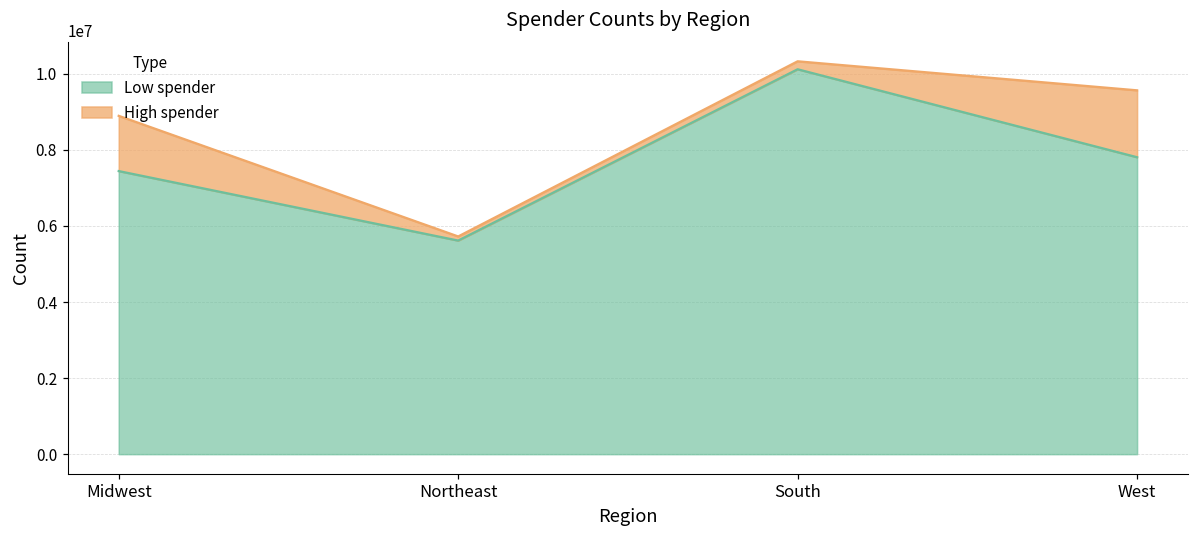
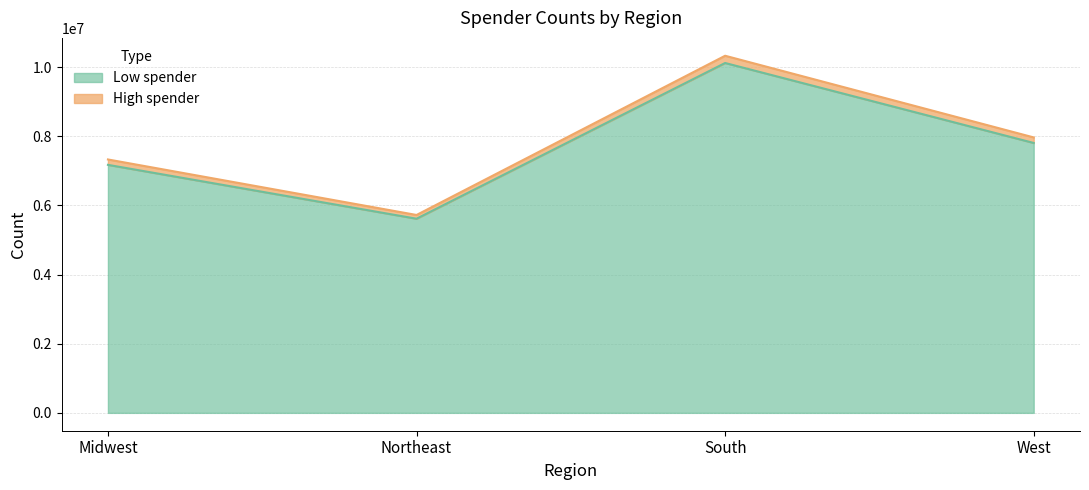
Low spender, Midwest: 7400000 -> 7200000
High spender, Midwest: 1500000 -> 200000
High spender, West: 1800000 -> 200000
